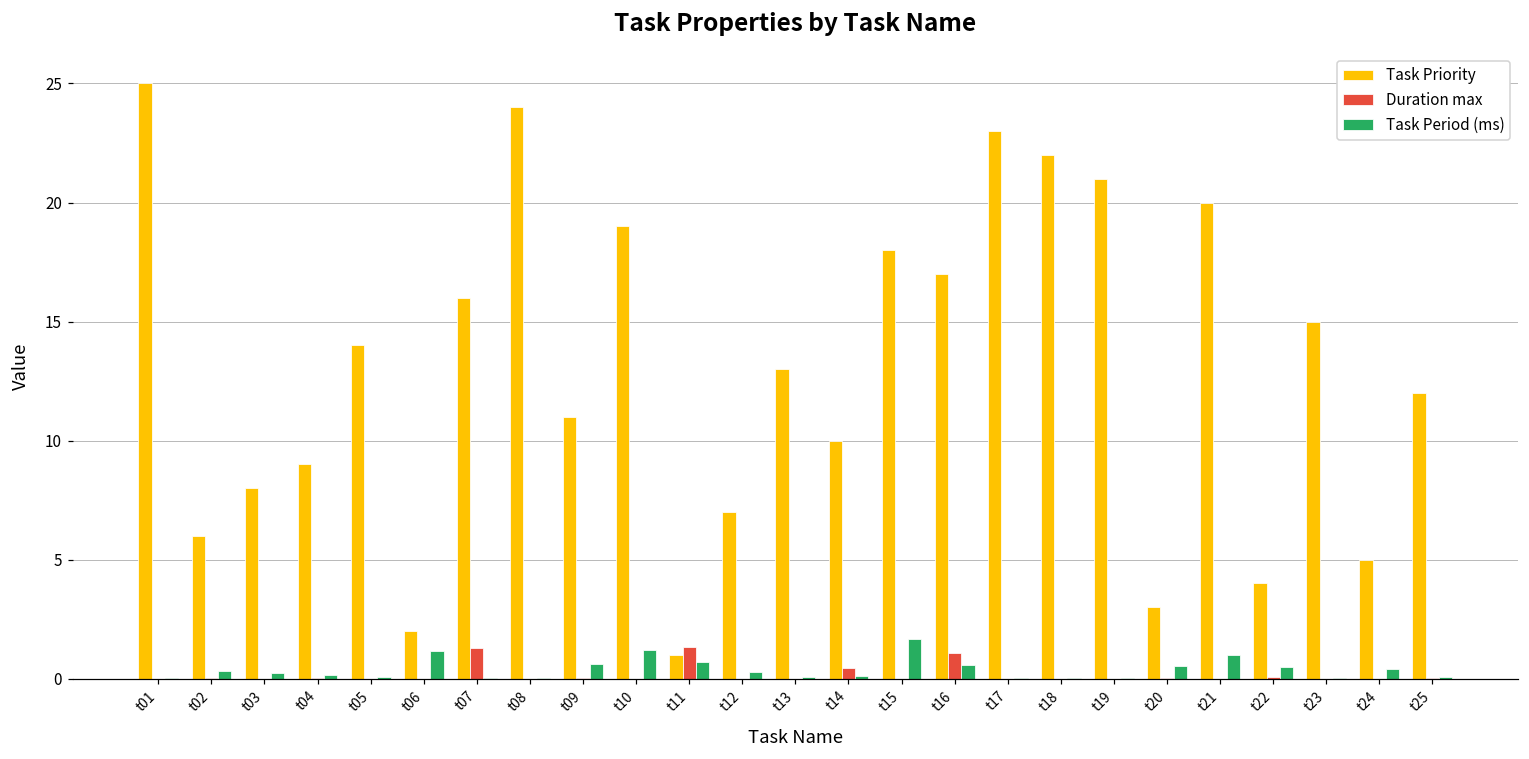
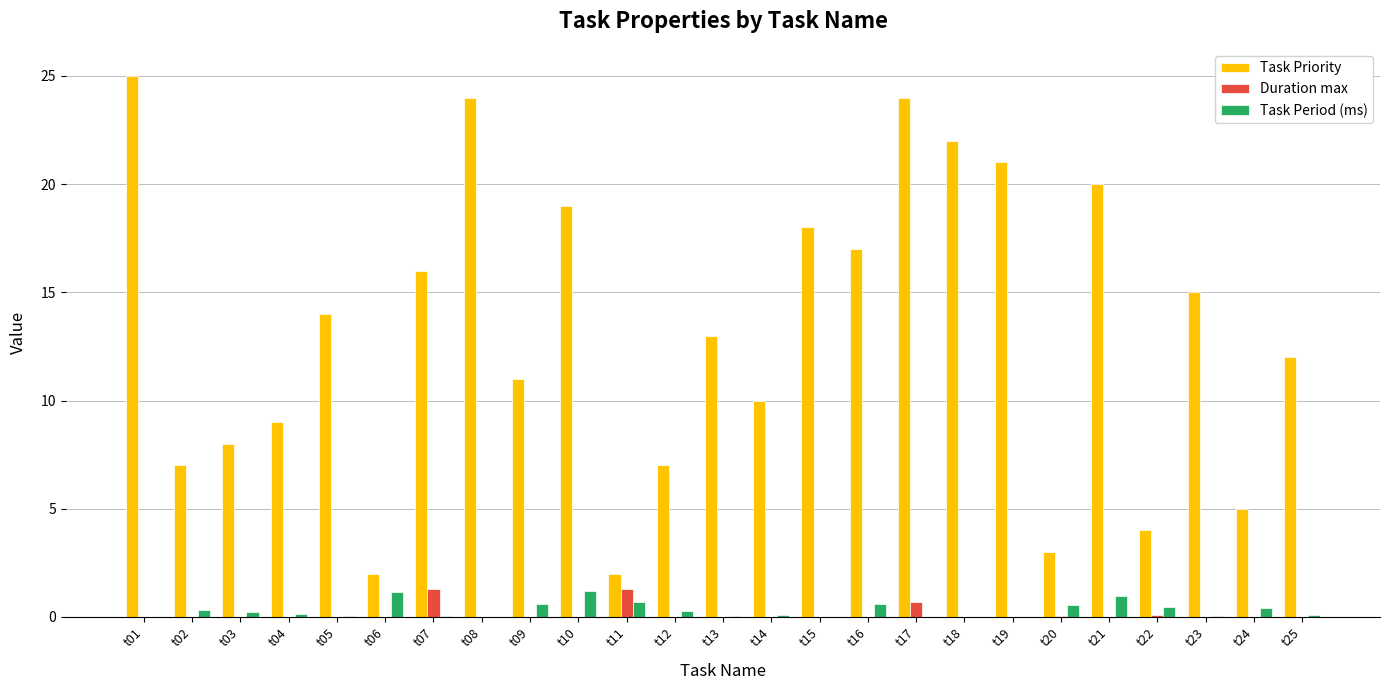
Task Priority, t02: 6 -> 7
Task Priority, t11: 1 -> 2
Duration max, t14: 0.4 -> 0.0
Task Period (ms), t15: 1.7 -> 0.0
Duration max, t16: 1.1 -> 0.0
Task Priority, t17: 23 -> 24
Duration max, t17: 0.0 -> 0.7
